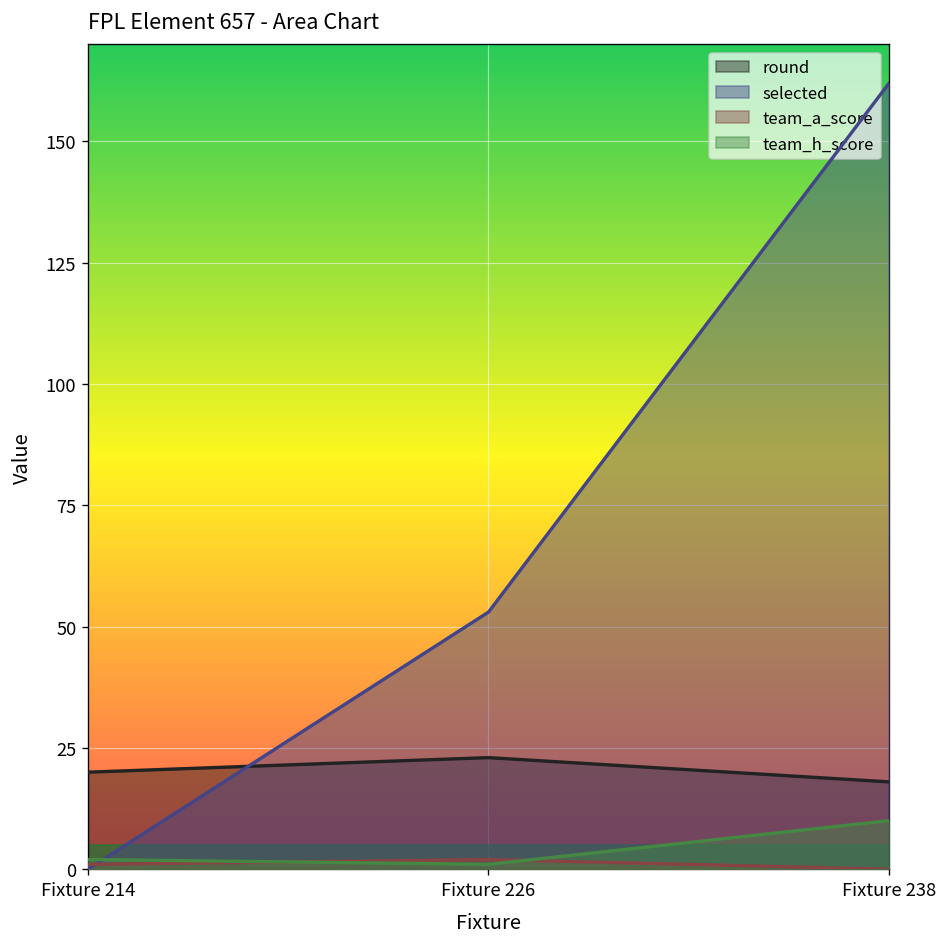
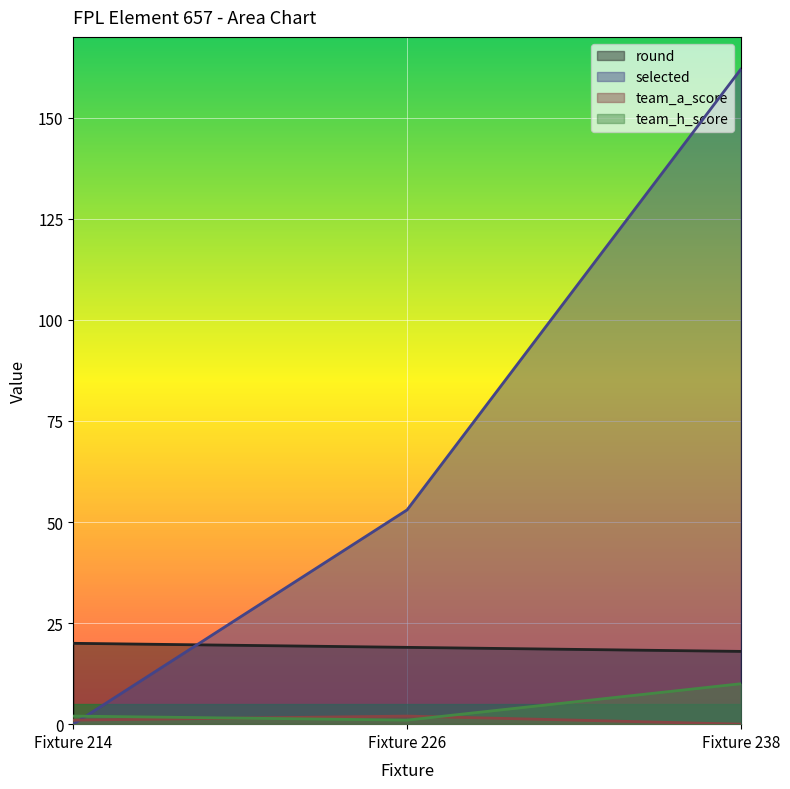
round, Fixture 226: 23 -> 19
